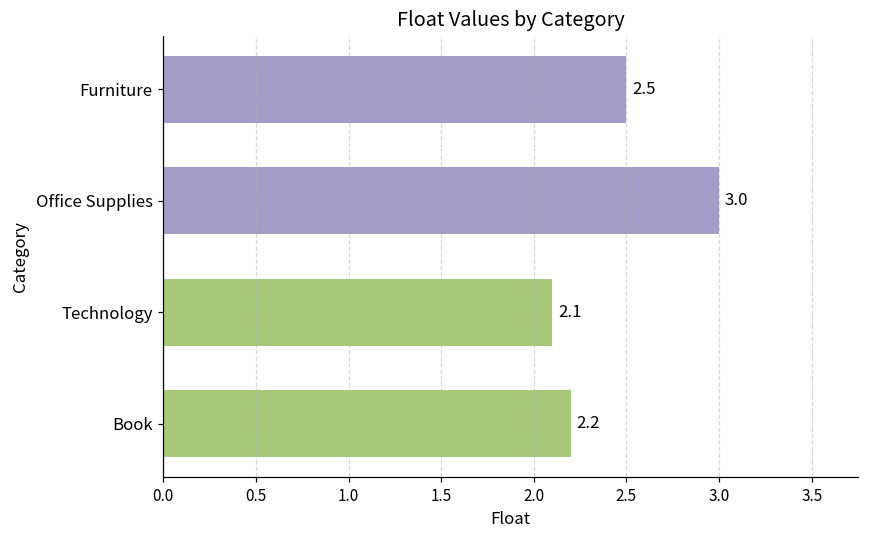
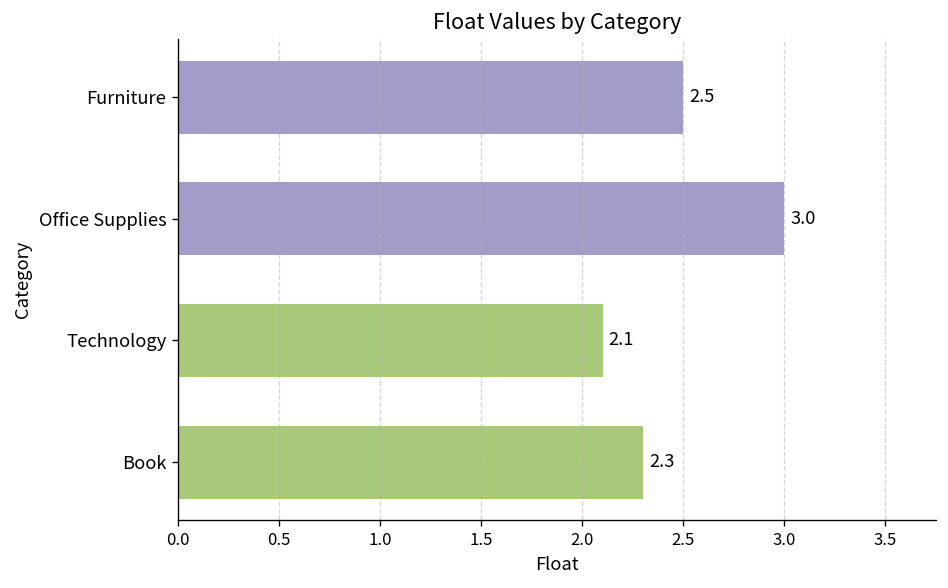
Book: 2.2 -> 2.3
